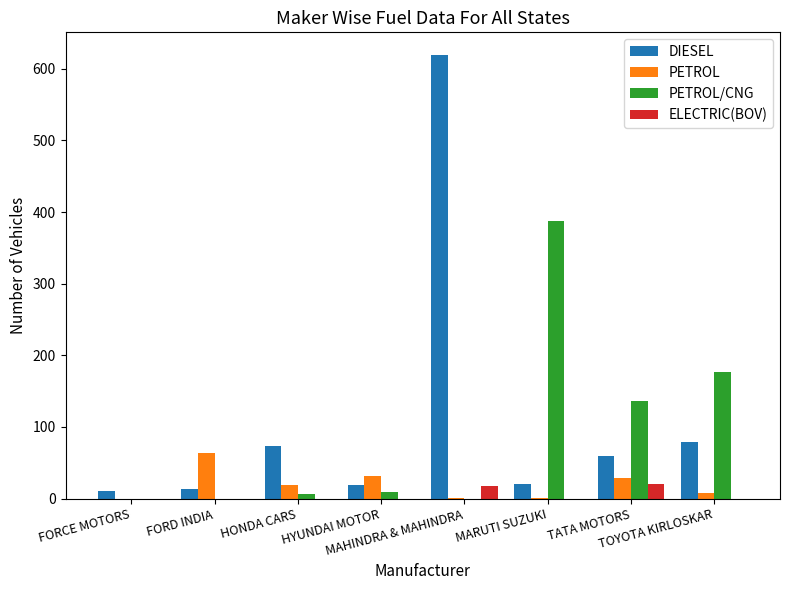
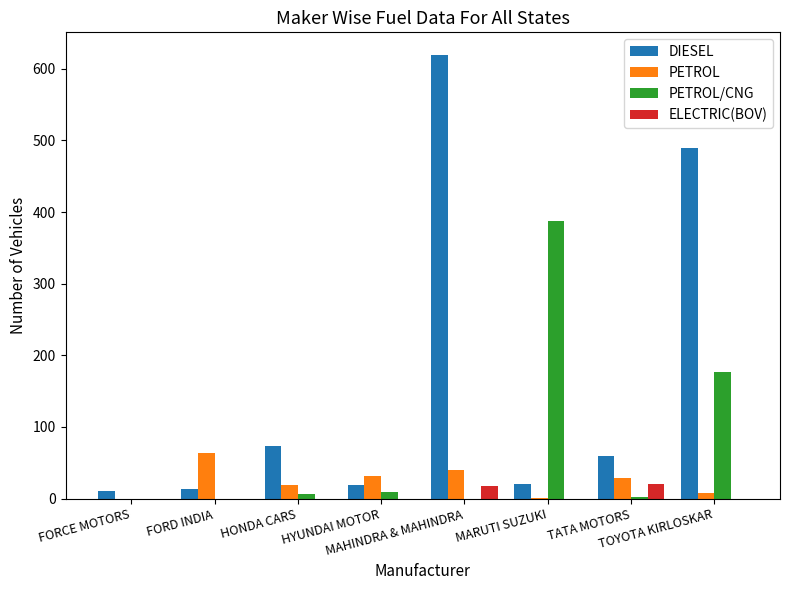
PETROL, MAHINDRA & MAHINDRA: 0 -> 40
PETROL/CNG, TATA MOTORS: 140 -> 0
DIESEL, TOYOTA KIRLOSKAR: 80 -> 490
